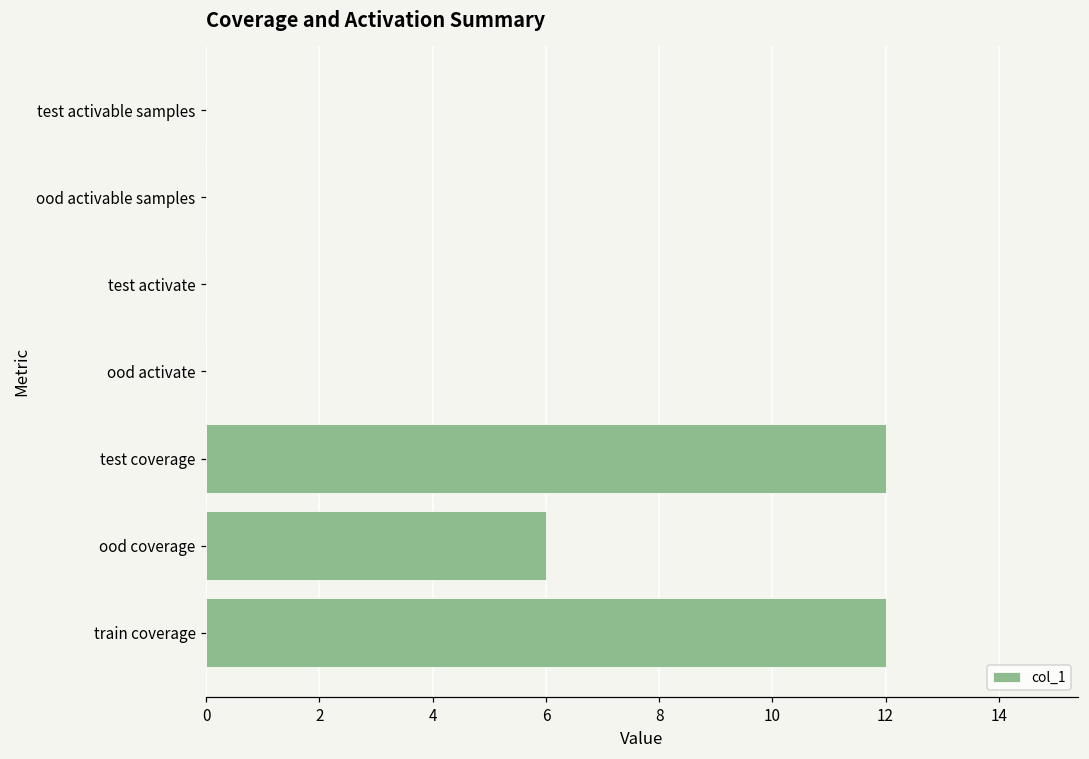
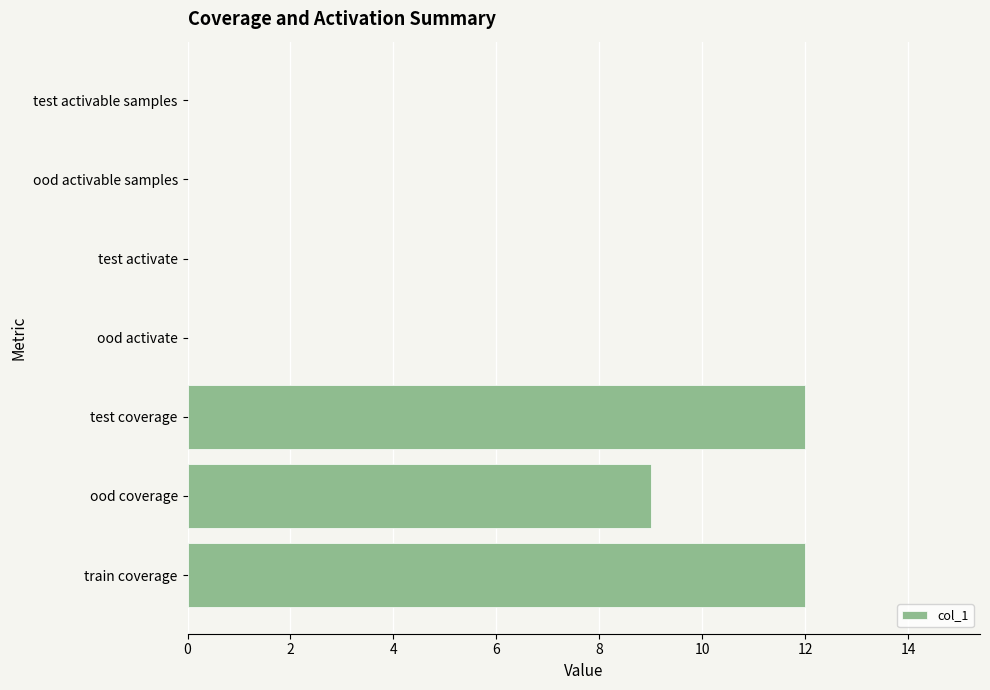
ood coverage: 6 -> 9
